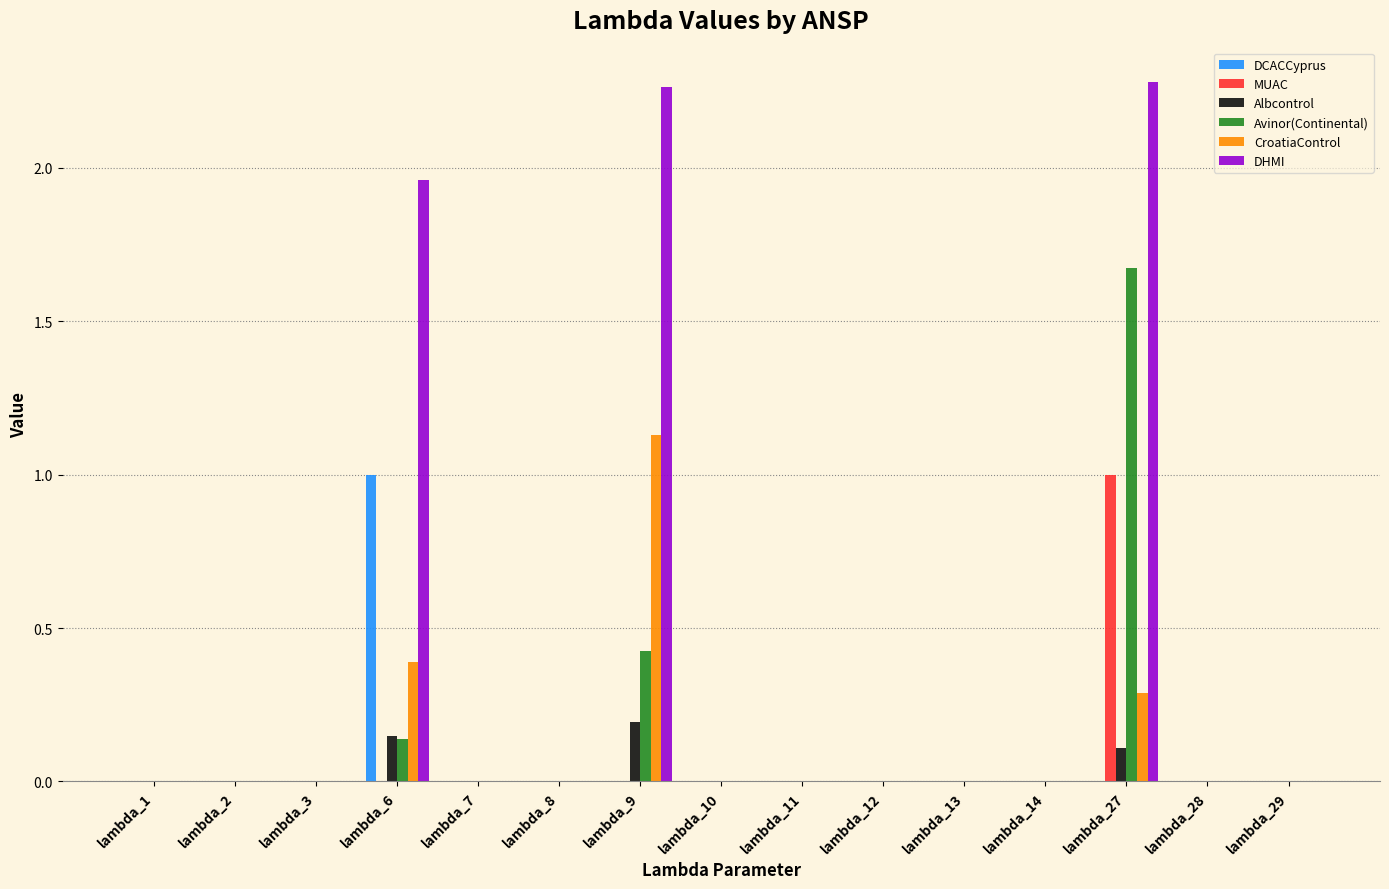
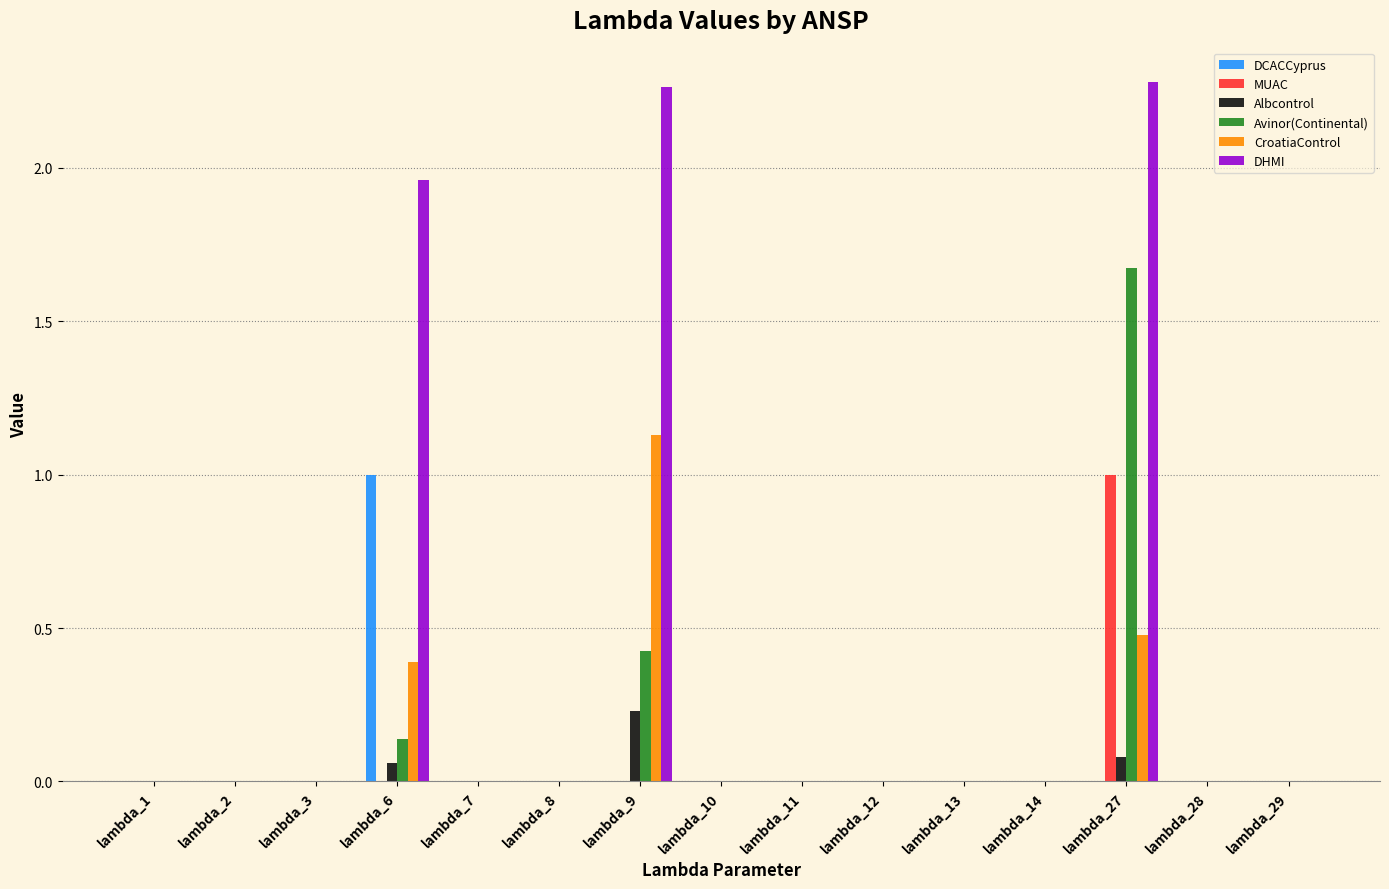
Albcontrol, lambda_6: 0.15 -> 0.06
Albcontrol, lambda_9: 0.19 -> 0.23
Albcontrol, lambda_27: 0.11 -> 0.08
CroatiaControl, lambda_27: 0.29 -> 0.48
